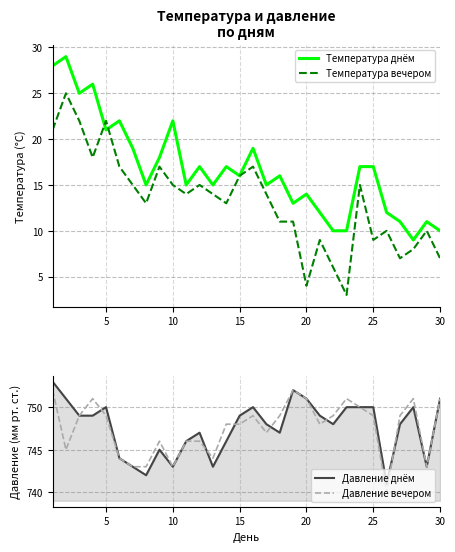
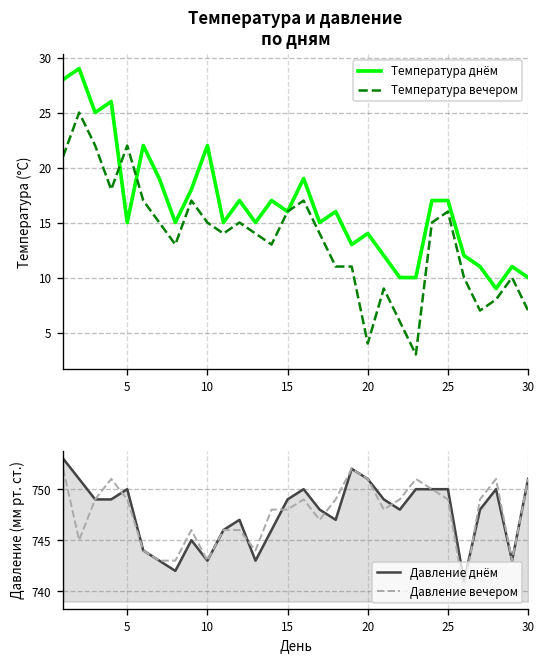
Температура и давление по дням, Температура днём, 5: 21 -> 15
Температура и давление по дням, Температура вечером, 25: 9 -> 16
